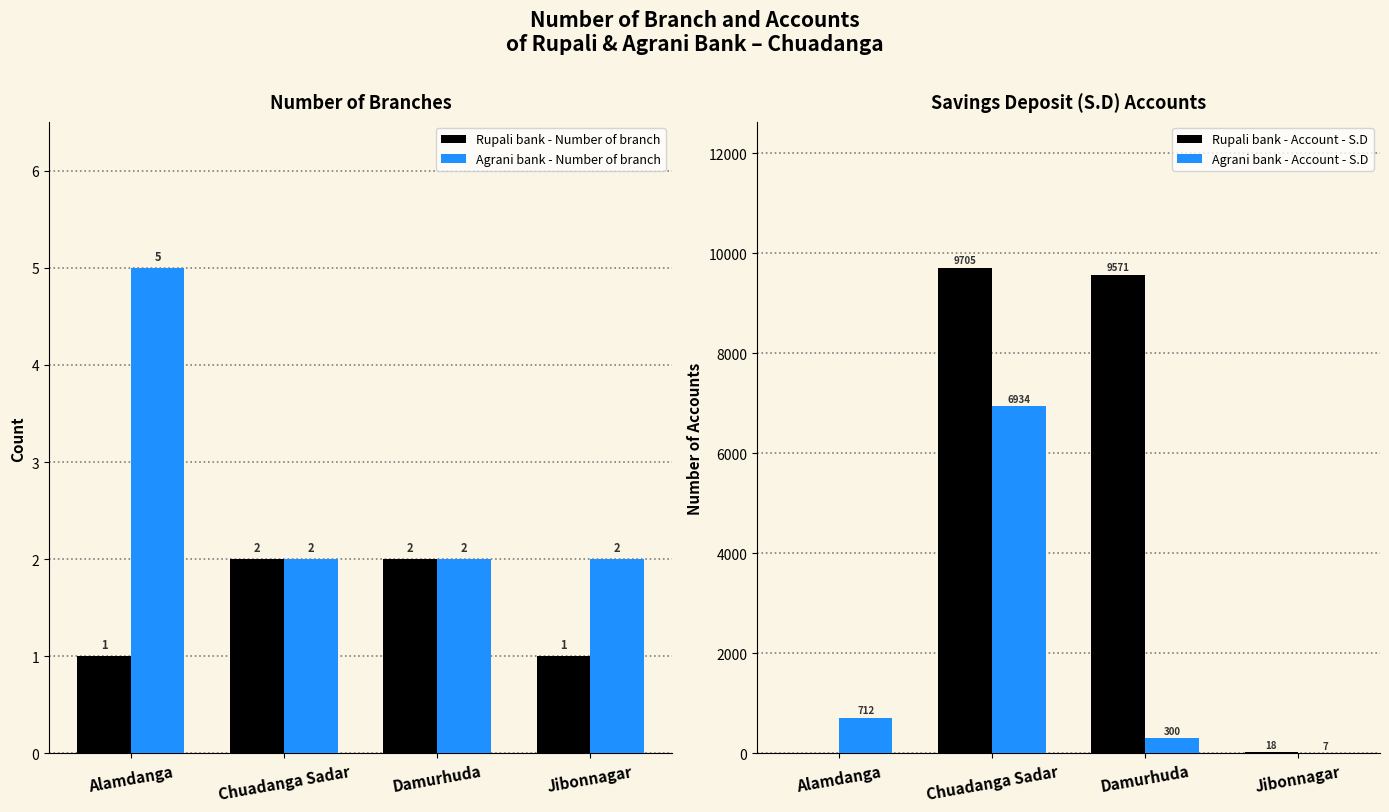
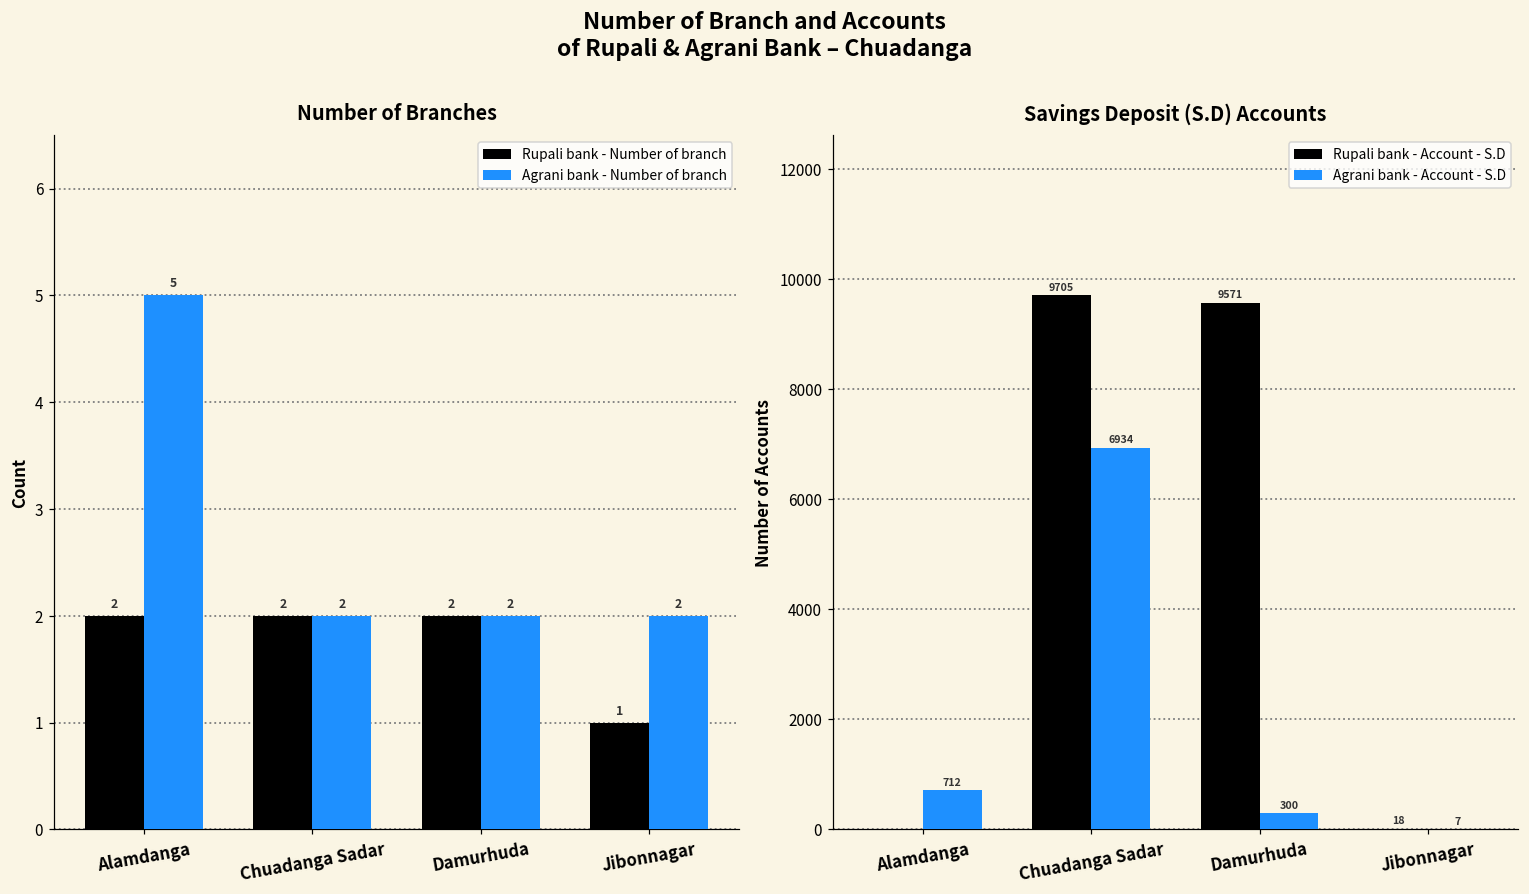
Number of Branches, Rupali bank - Number of branch, Alamdanga: 1 -> 2
